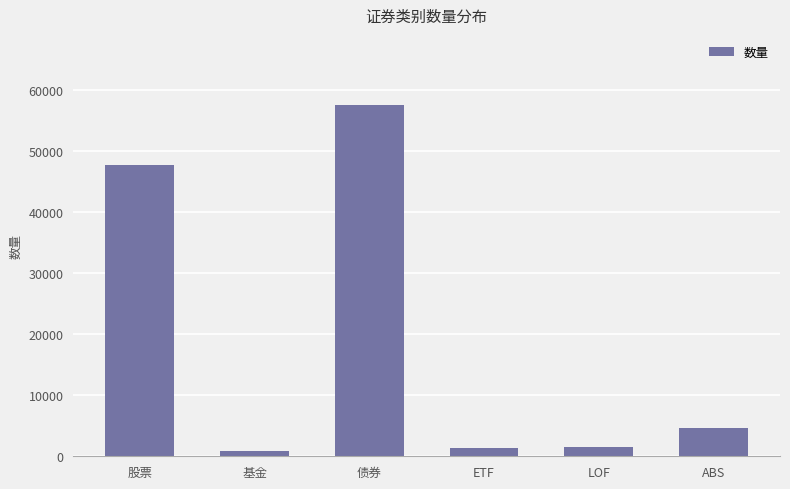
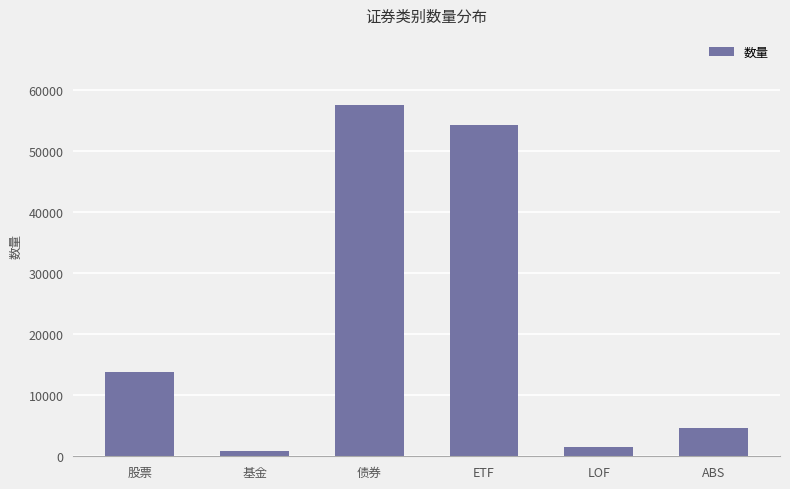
股票: 48000 -> 14000
ETF: 1000 -> 54000
